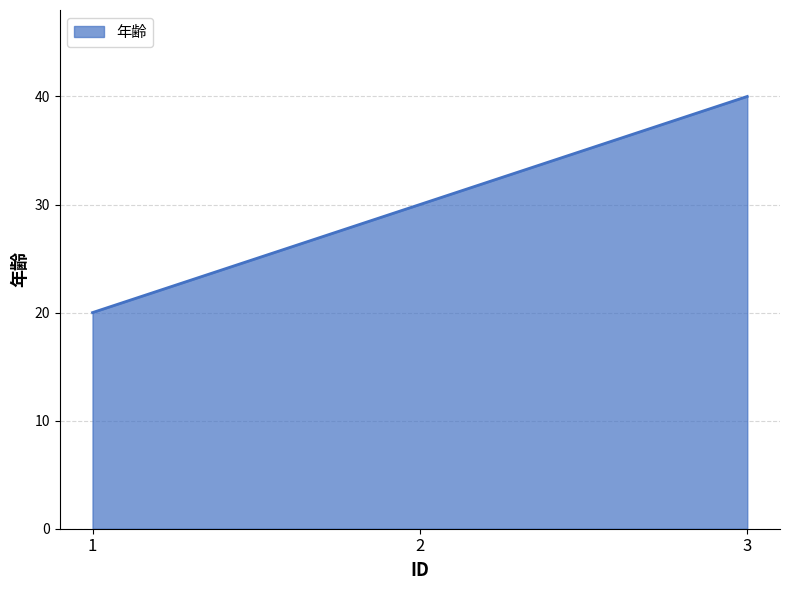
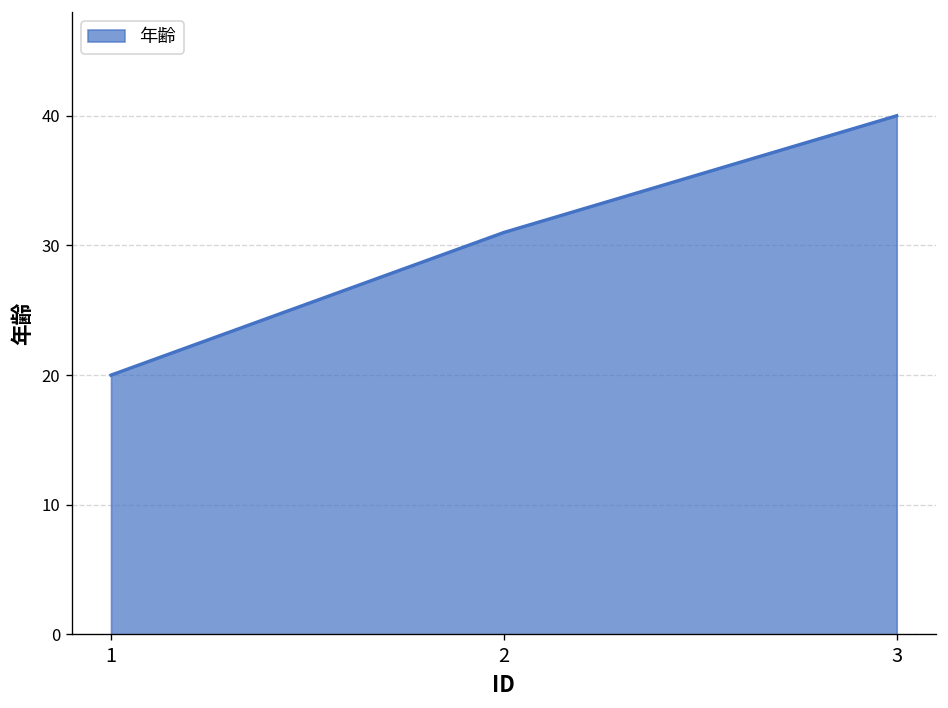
2: 30 -> 31
